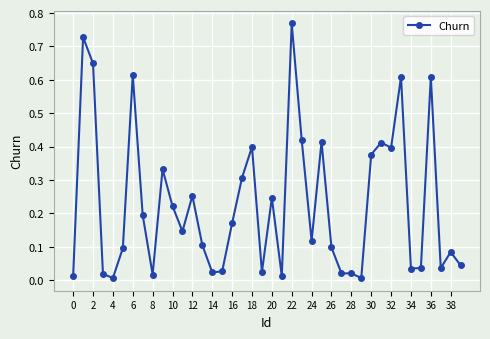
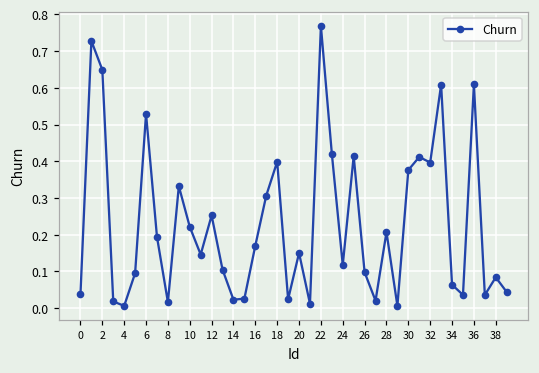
0: 0.01 -> 0.04
6: 0.61 -> 0.53
20: 0.25 -> 0.15
28: 0.02 -> 0.21
34: 0.03 -> 0.06
